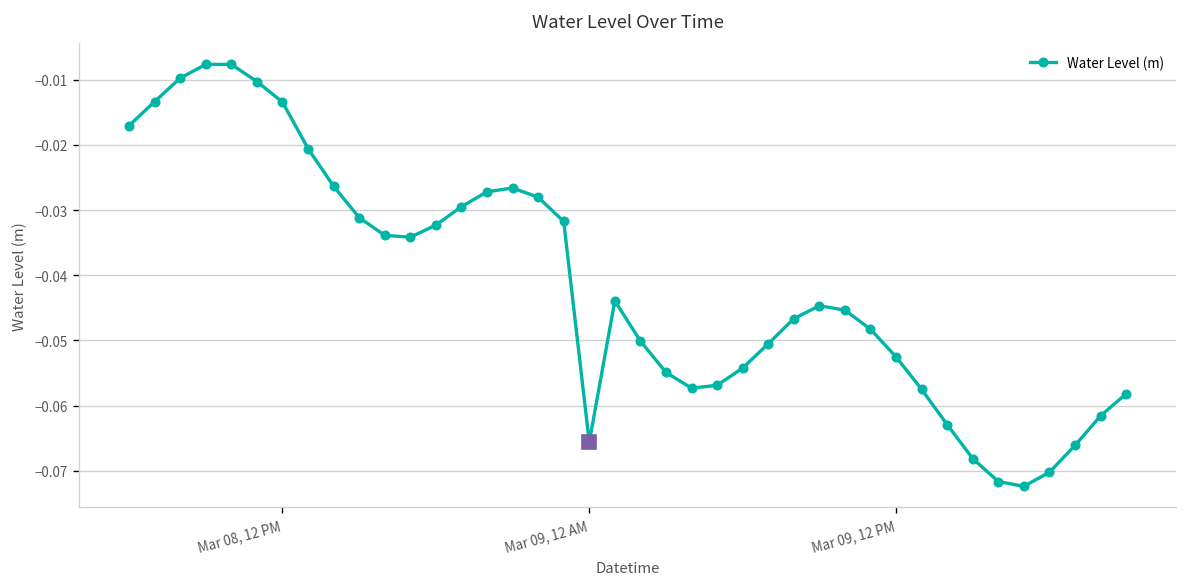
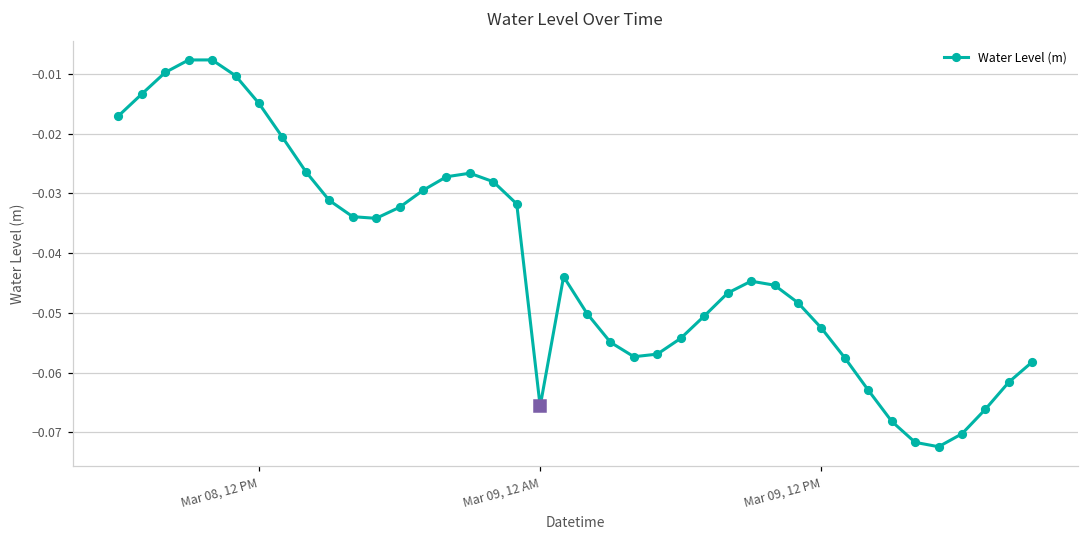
Water Level (m), Mar 08, 12 PM: -0.013 -> -0.015
